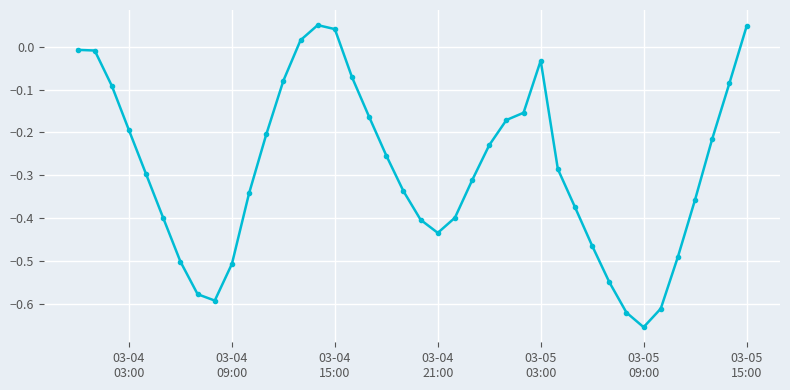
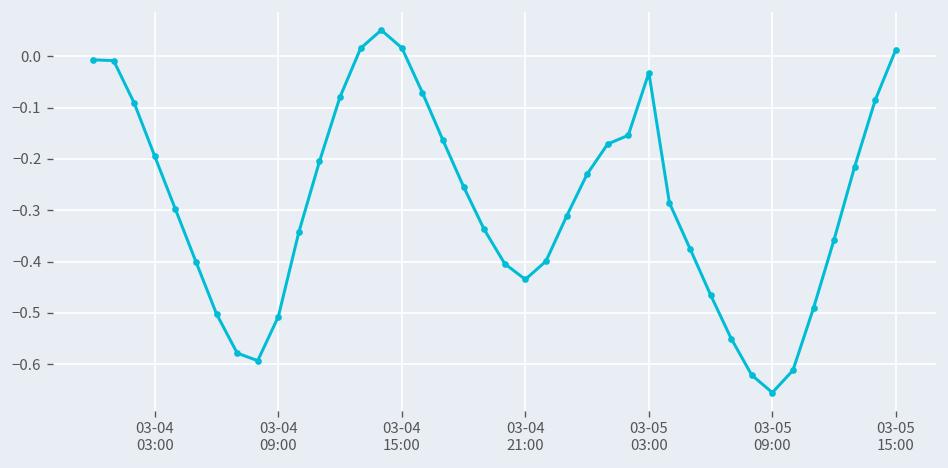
03-04 15:00: 0.04 -> 0.02
03-05 15:00: 0.05 -> 0.01
